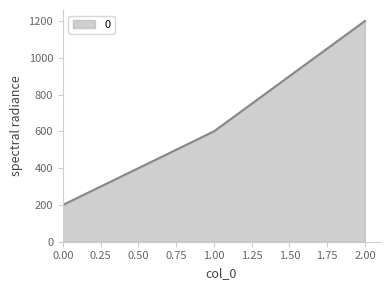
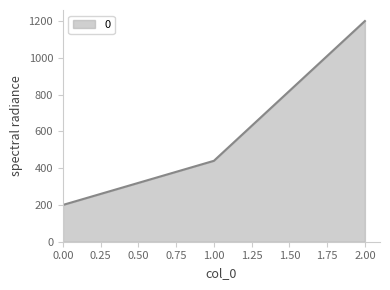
1.00: 600 -> 440
